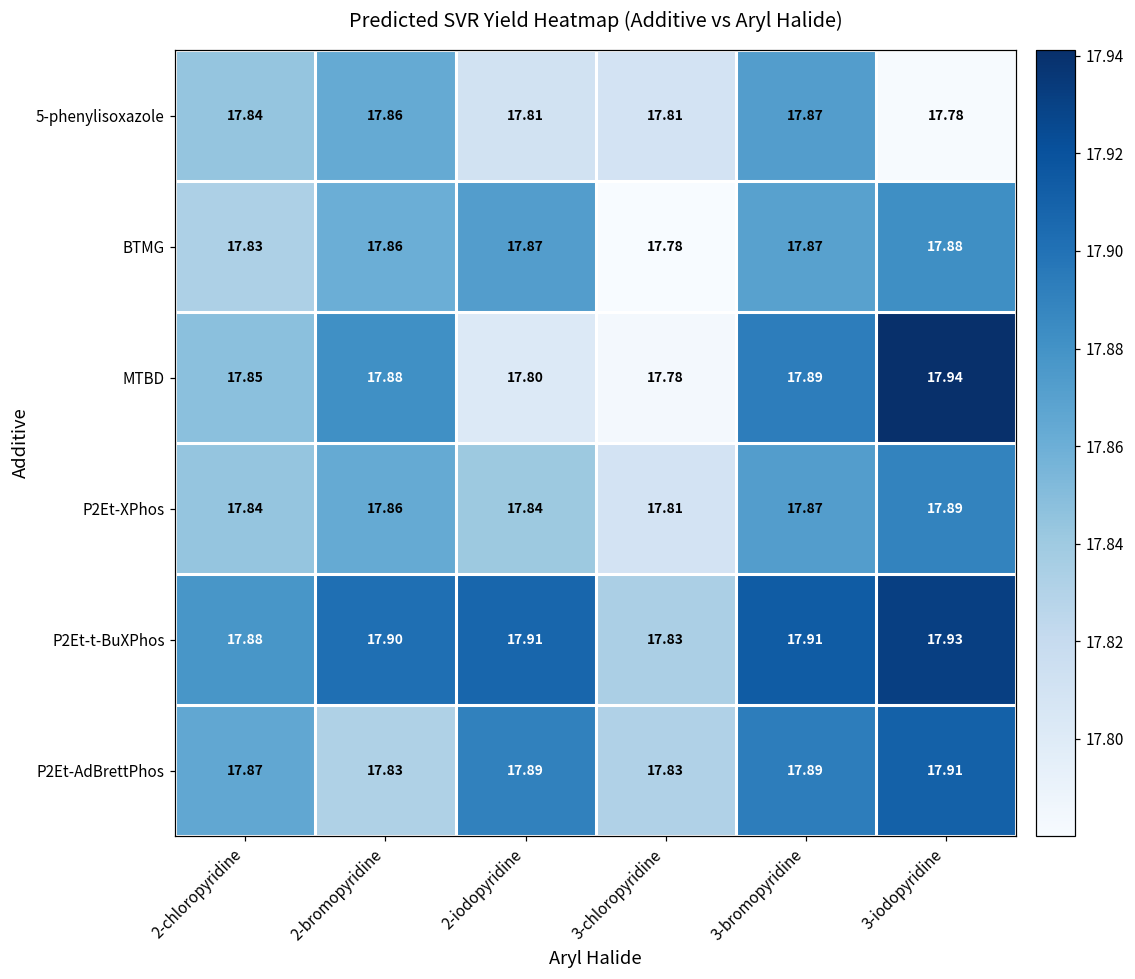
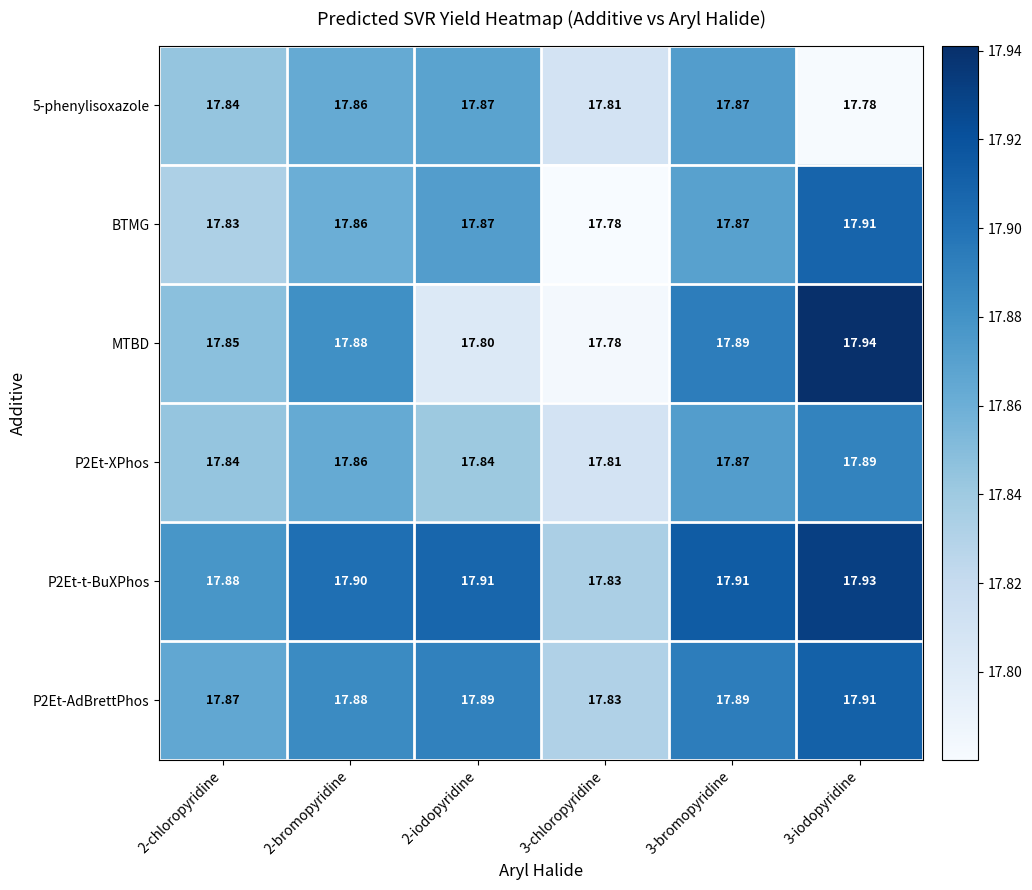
5-phenylisoxazole, 2-iodopyridine: 17.81 -> 17.87
BTMG, 3-iodopyridine: 17.88 -> 17.91
P2Et-AdBrettPhos, 2-bromopyridine: 17.83 -> 17.88
